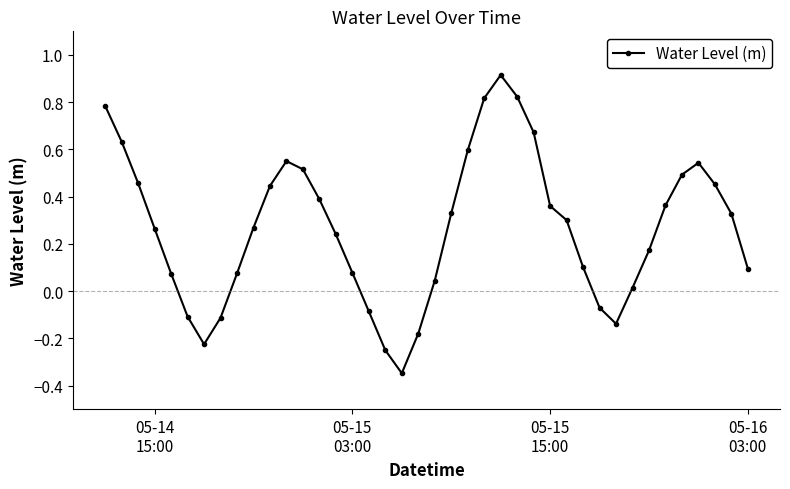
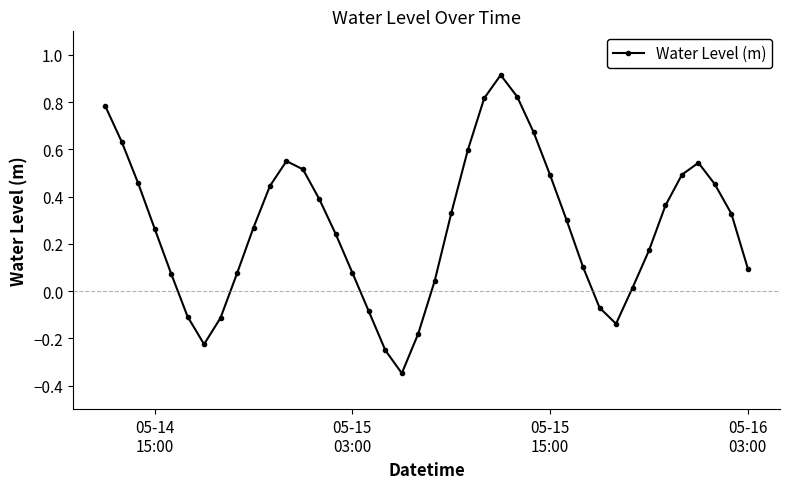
05-15 15:00: 0.36 -> 0.49
